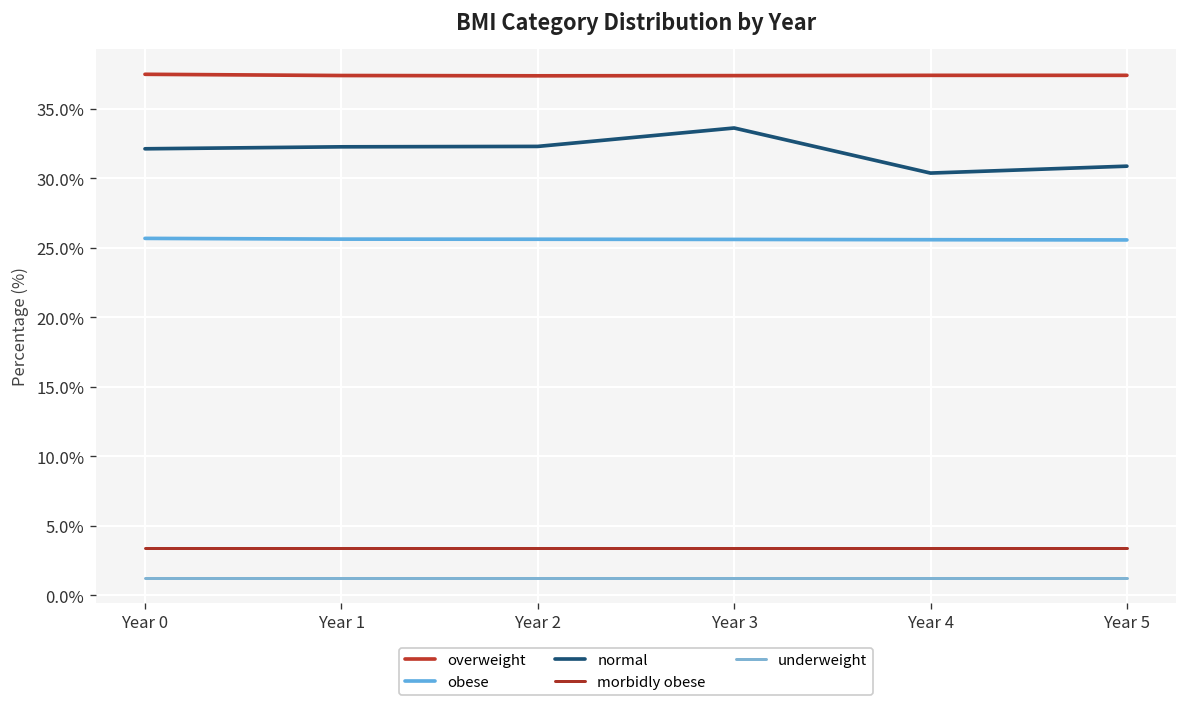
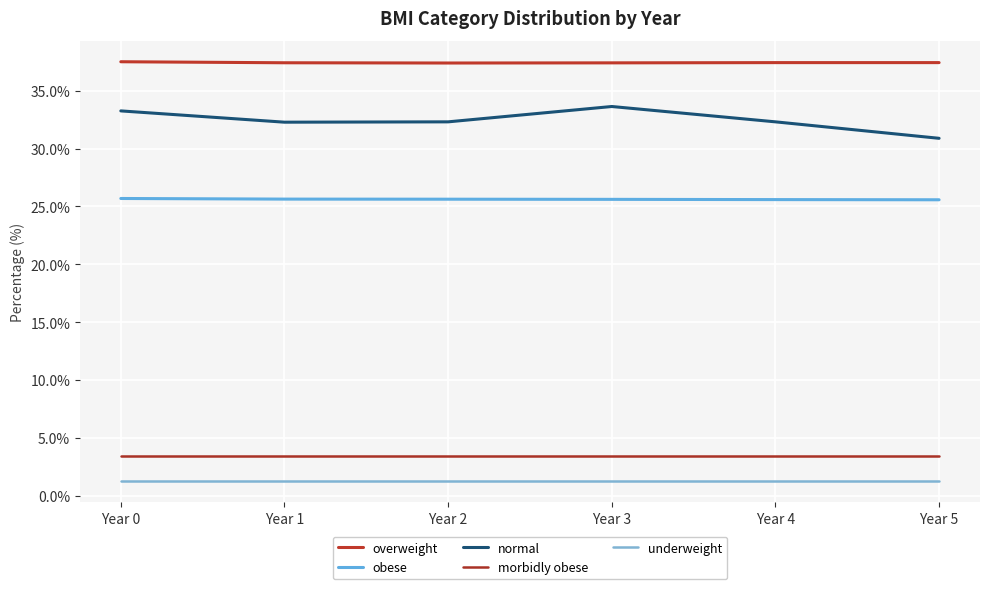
normal, Year 0: 32.1% -> 33.2%
normal, Year 4: 30.4% -> 32.3%
